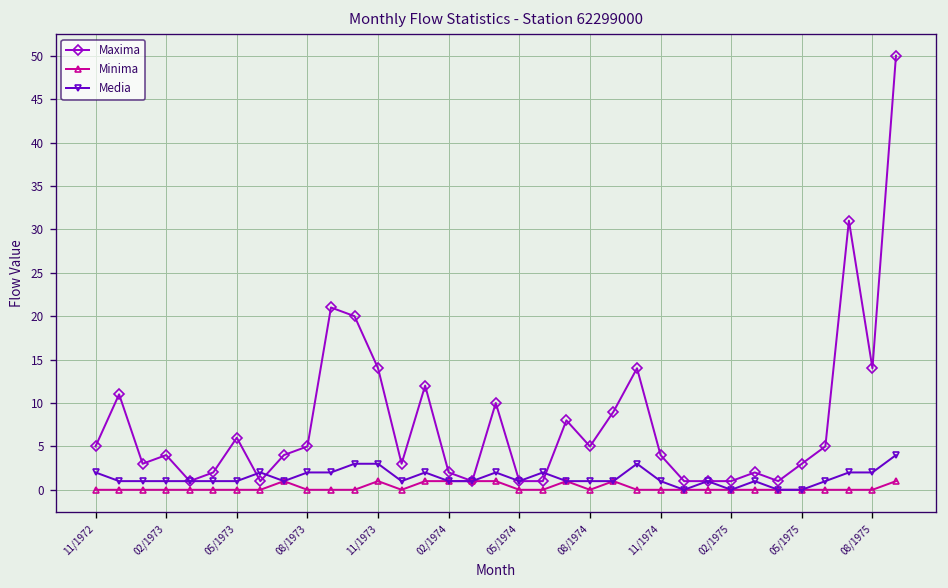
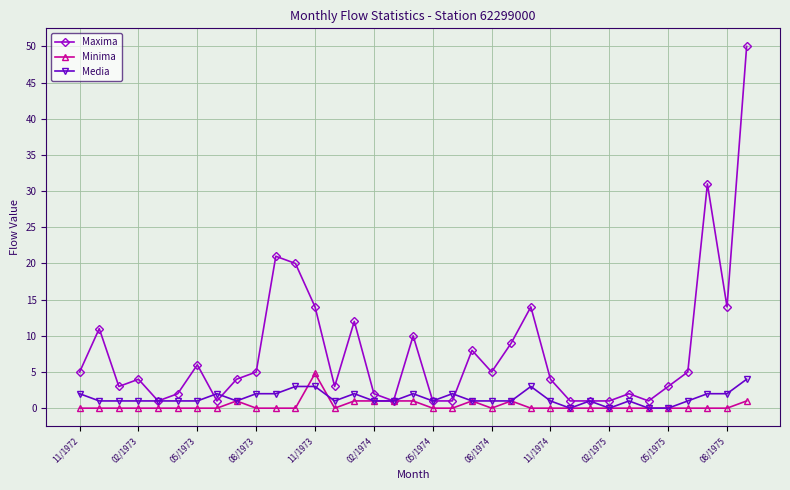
Minima, 11/1973: 1 -> 5
